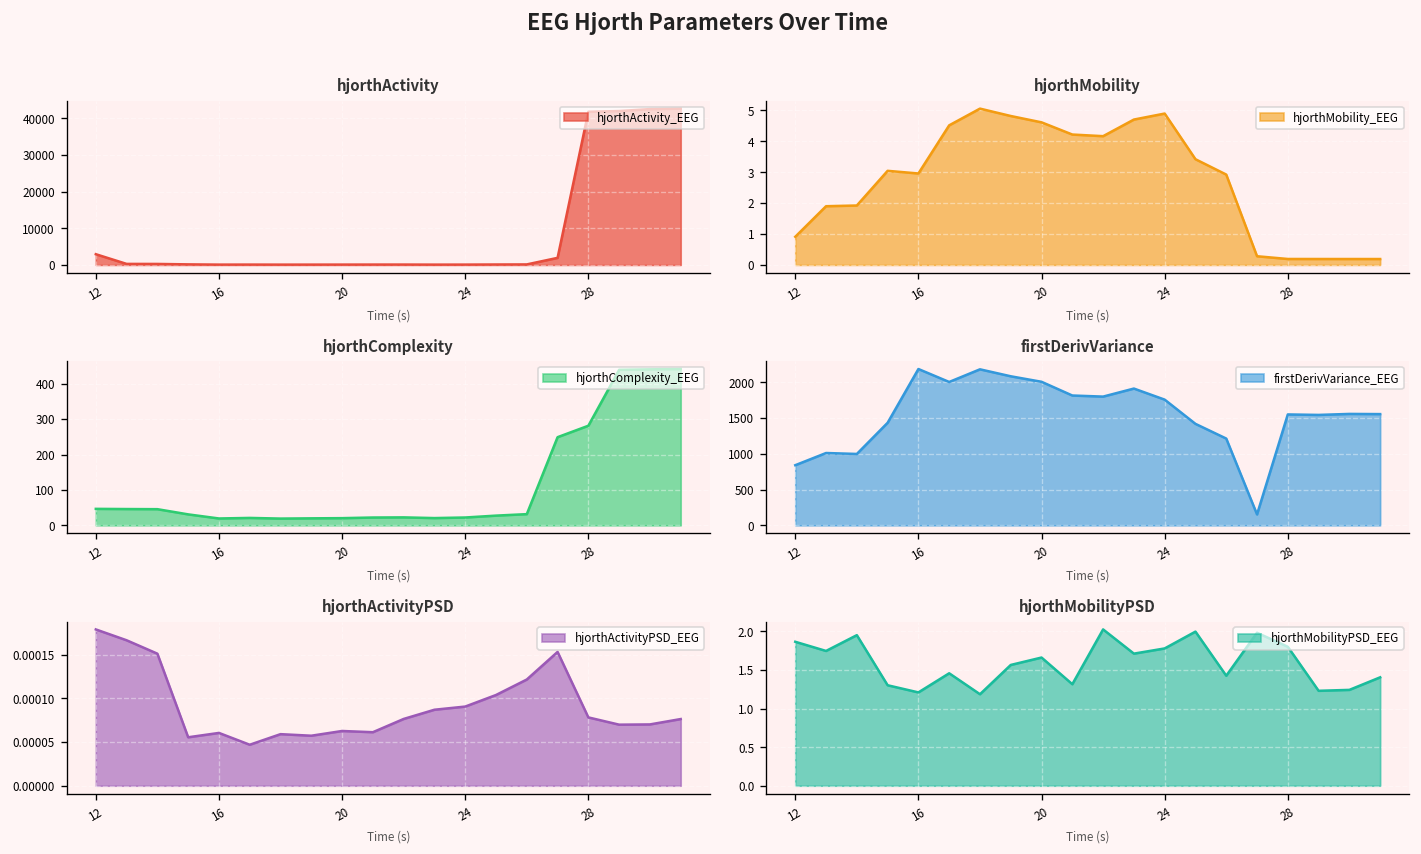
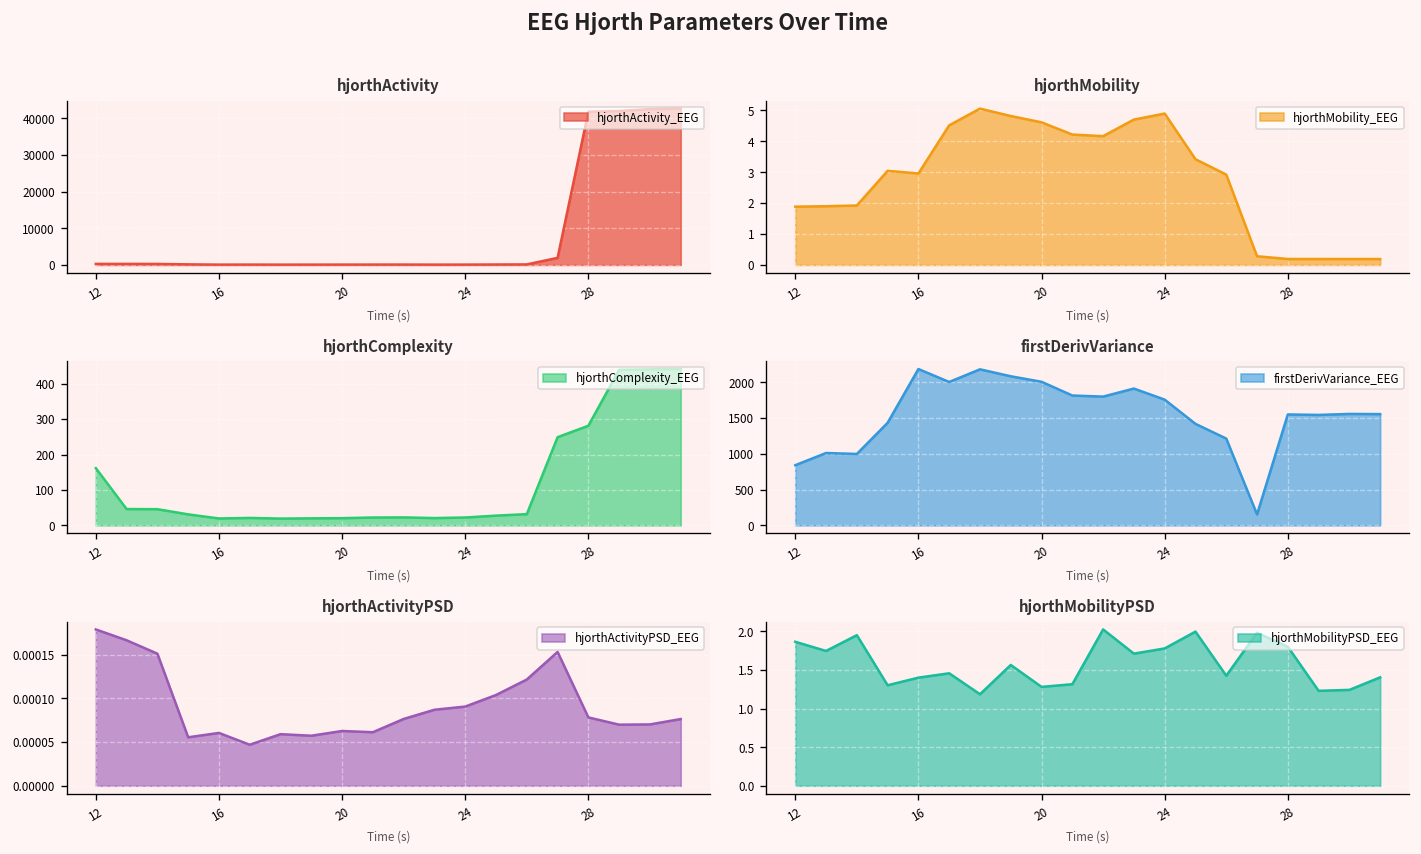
hjorthActivity, 12: 3000 -> 0
hjorthMobility, 12: 0.9 -> 1.9
hjorthComplexity, 12: 50 -> 160
hjorthMobilityPSD, 16: 1.2 -> 1.4
hjorthMobilityPSD, 20: 1.7 -> 1.3
